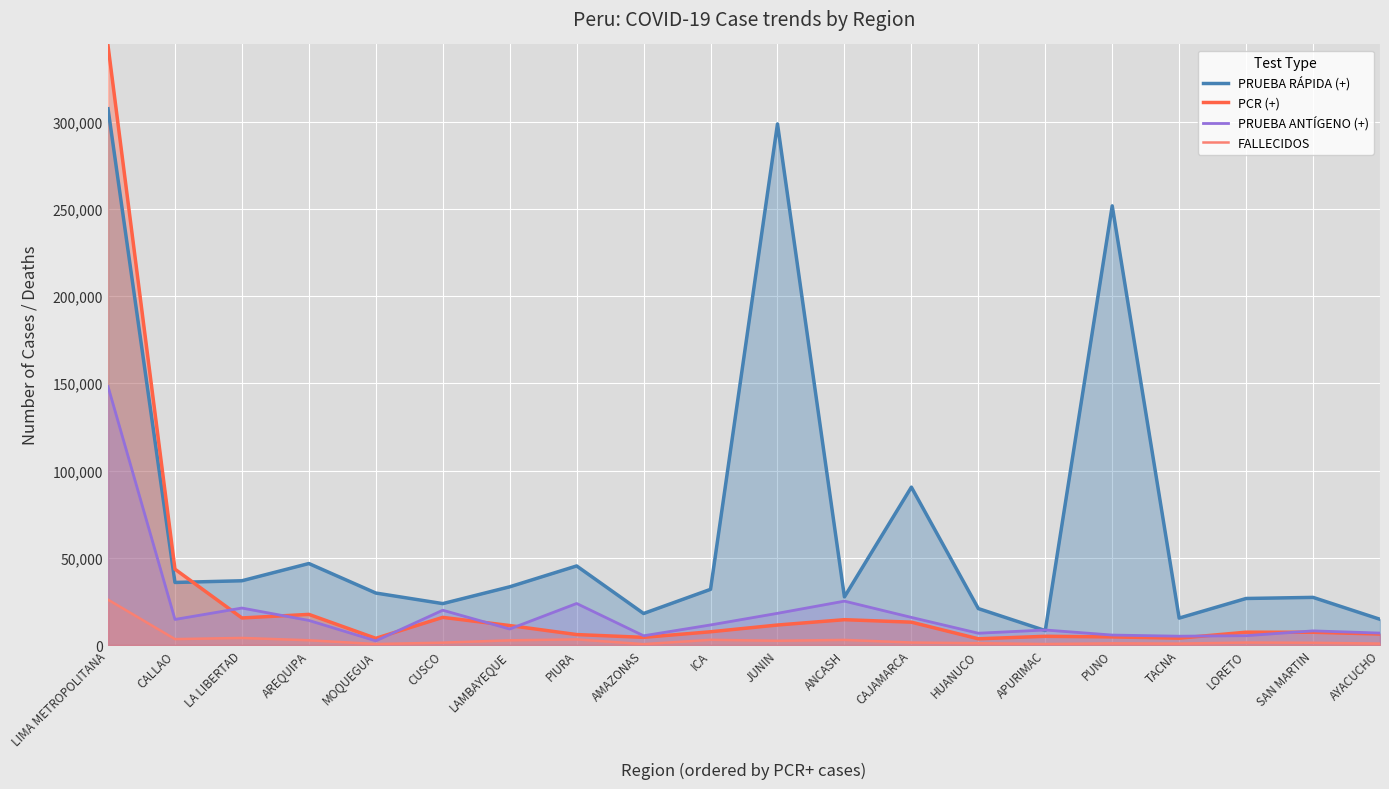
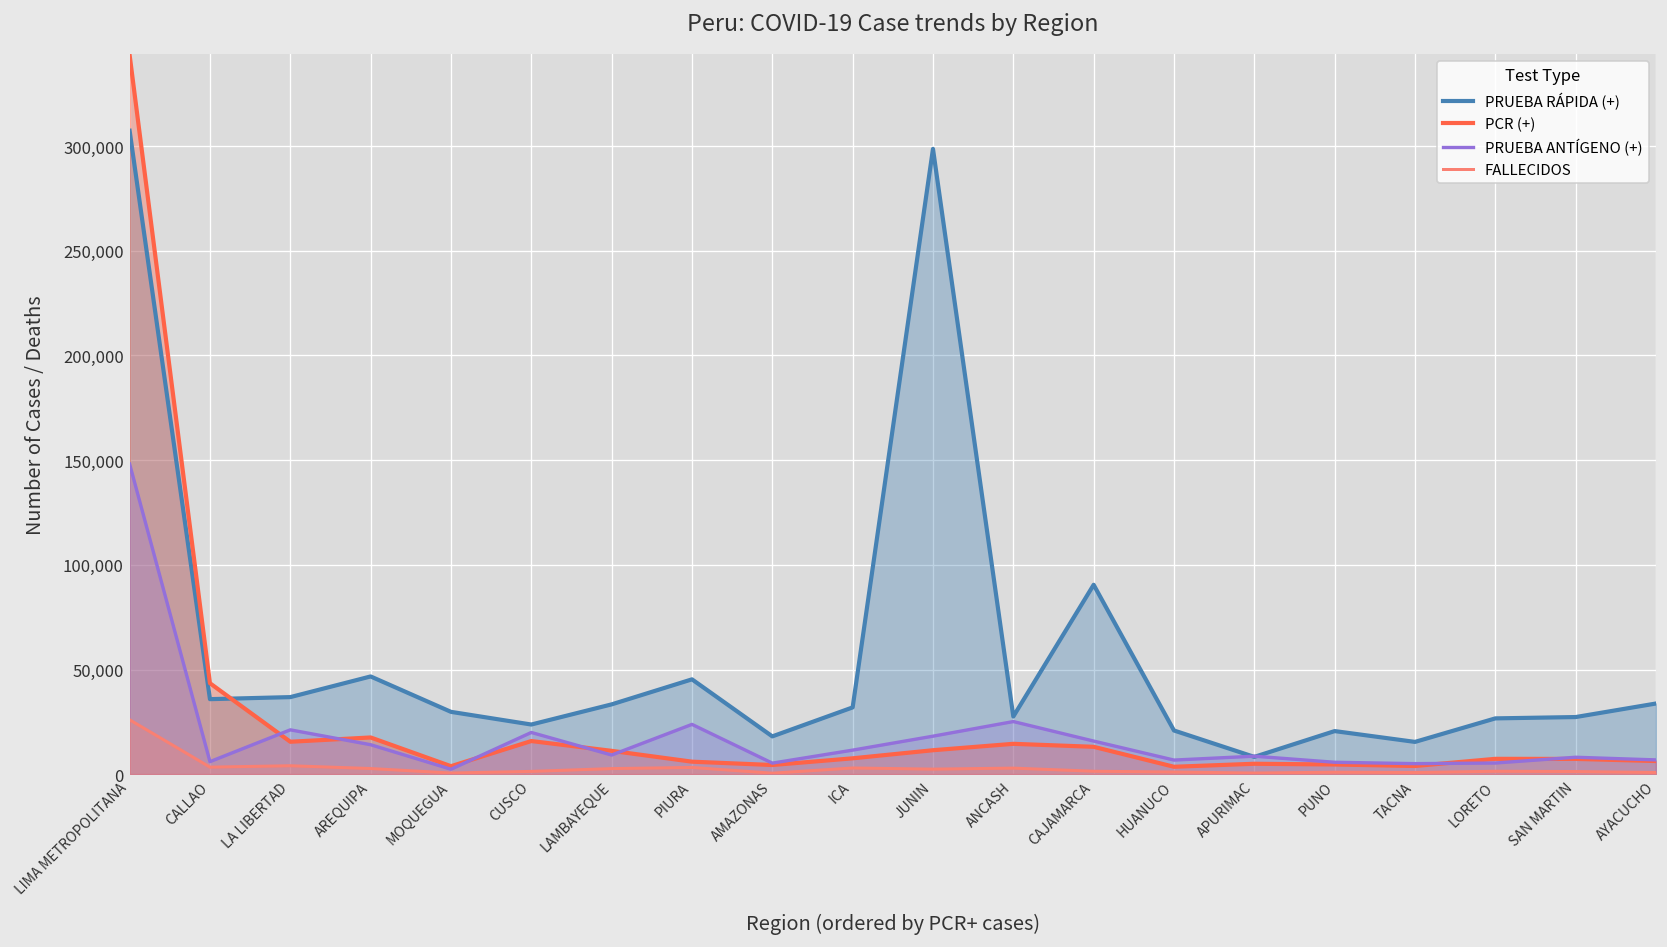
PRUEBA ANTÍGENO (+), CALLAO: 15,000 -> 6,000
PRUEBA RÁPIDA (+), PUNO: 252,000 -> 21,000
PRUEBA RÁPIDA (+), AYACUCHO: 15,000 -> 34,000
